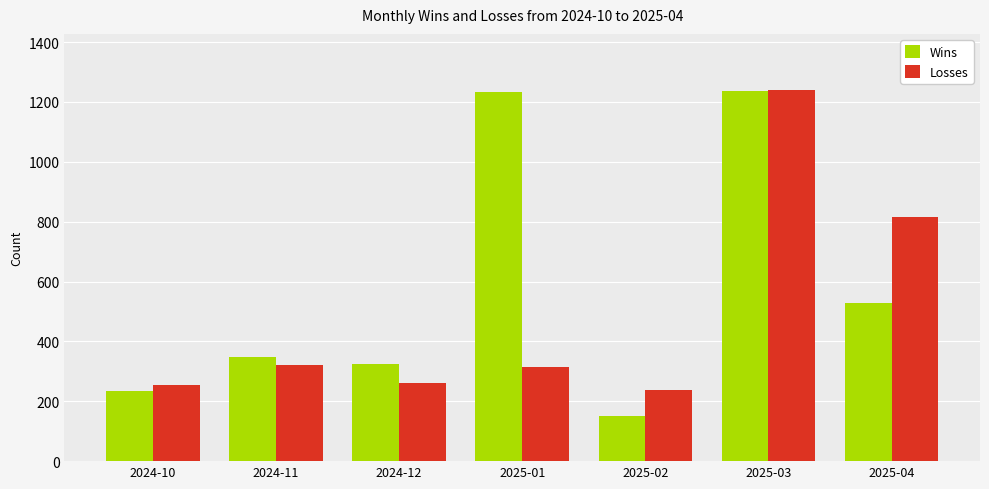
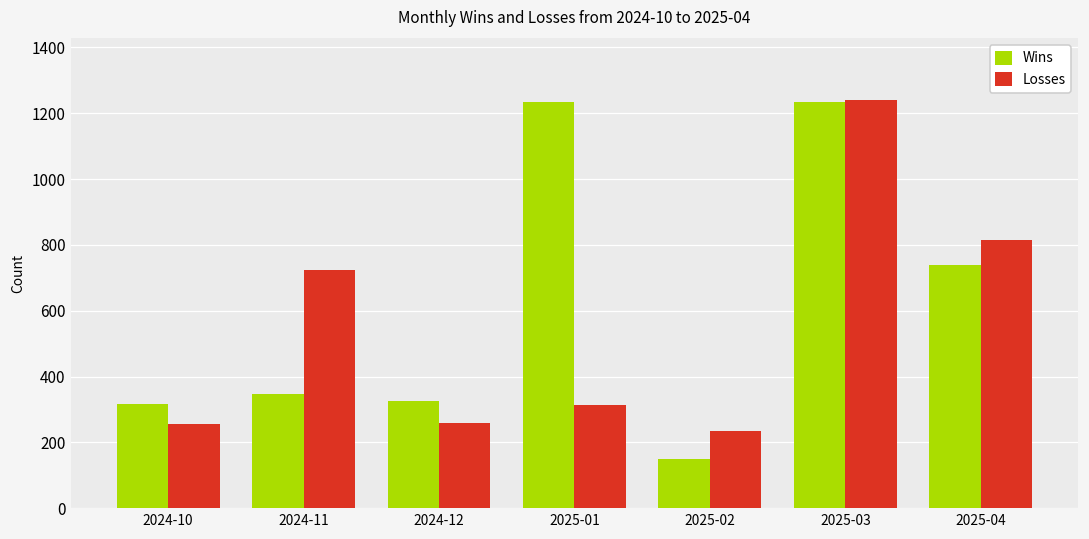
Wins, 2024-10: 230 -> 320
Losses, 2024-11: 320 -> 730
Wins, 2025-04: 530 -> 740
